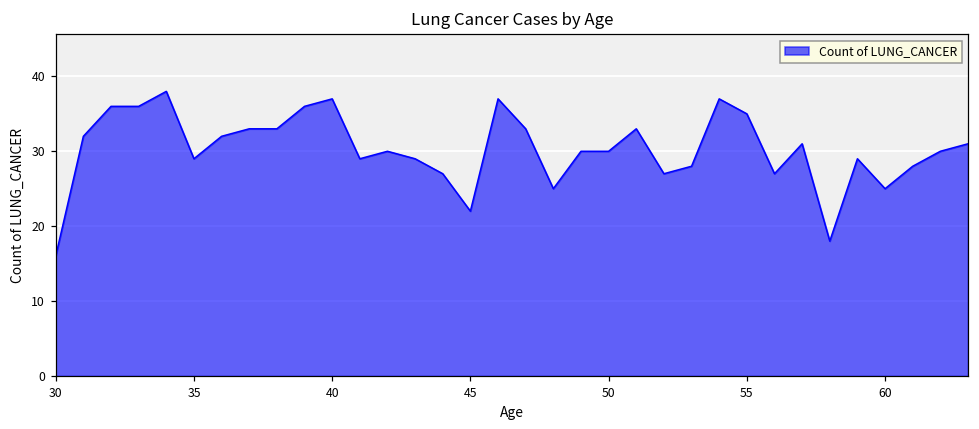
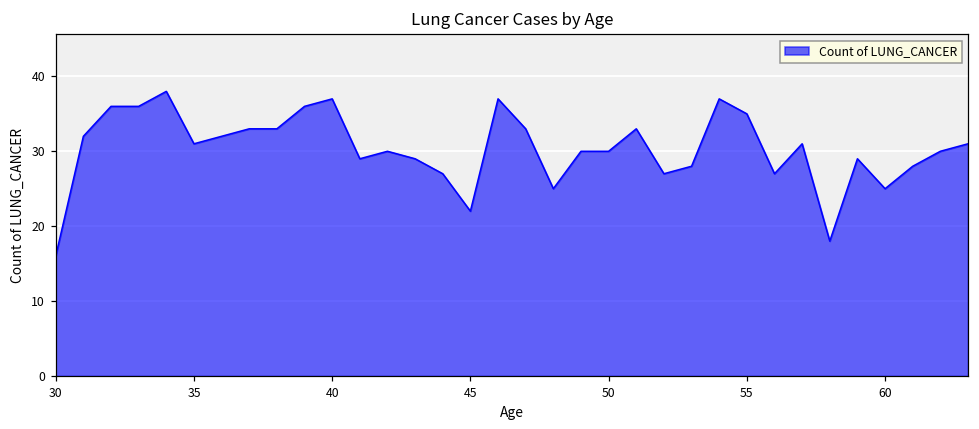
35: 29 -> 31
